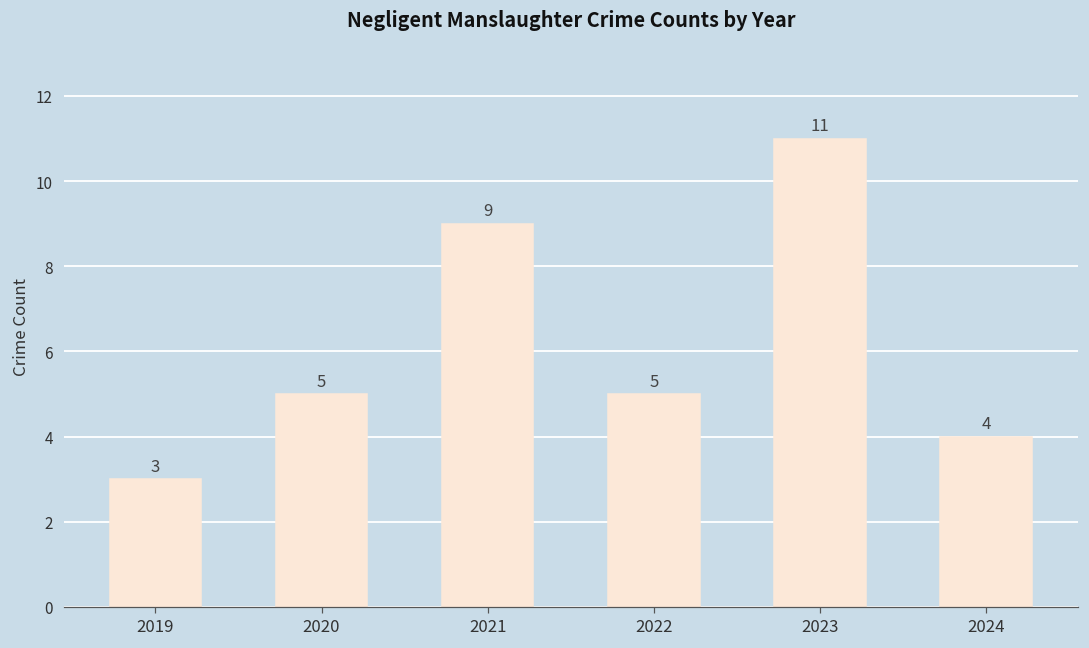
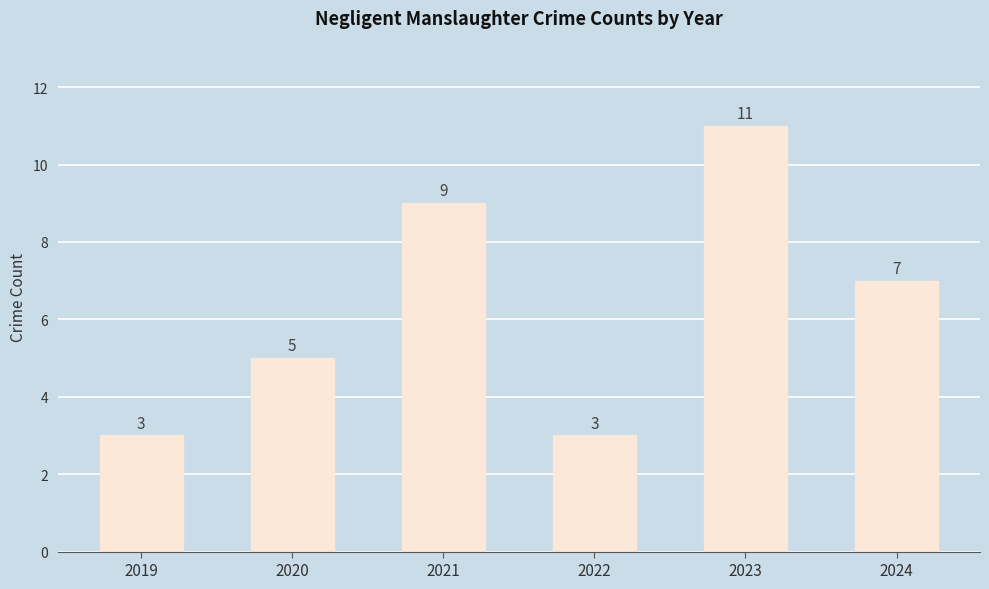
2022: 5 -> 3
2024: 4 -> 7
